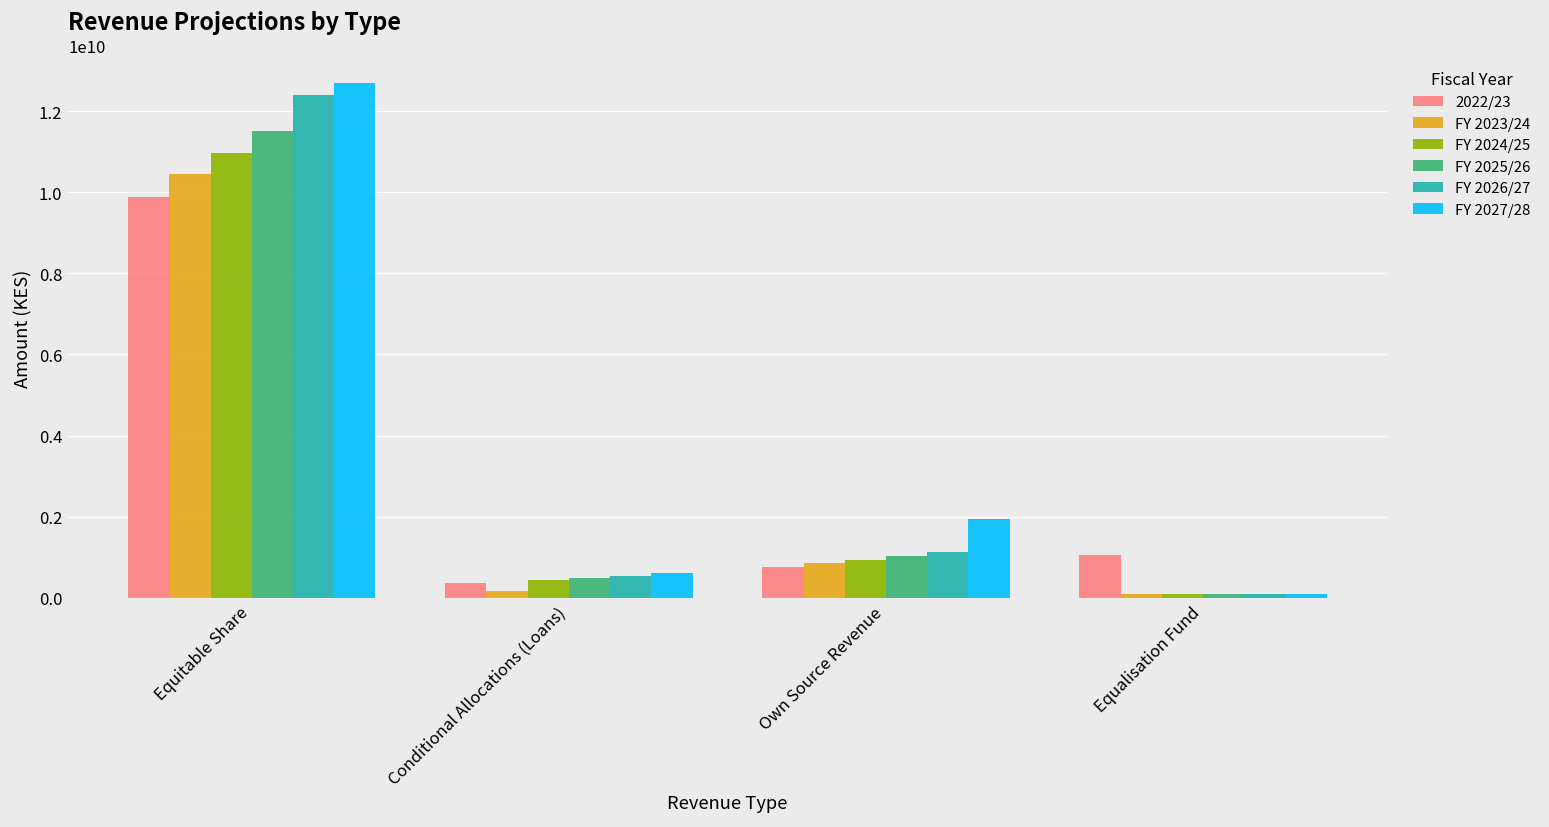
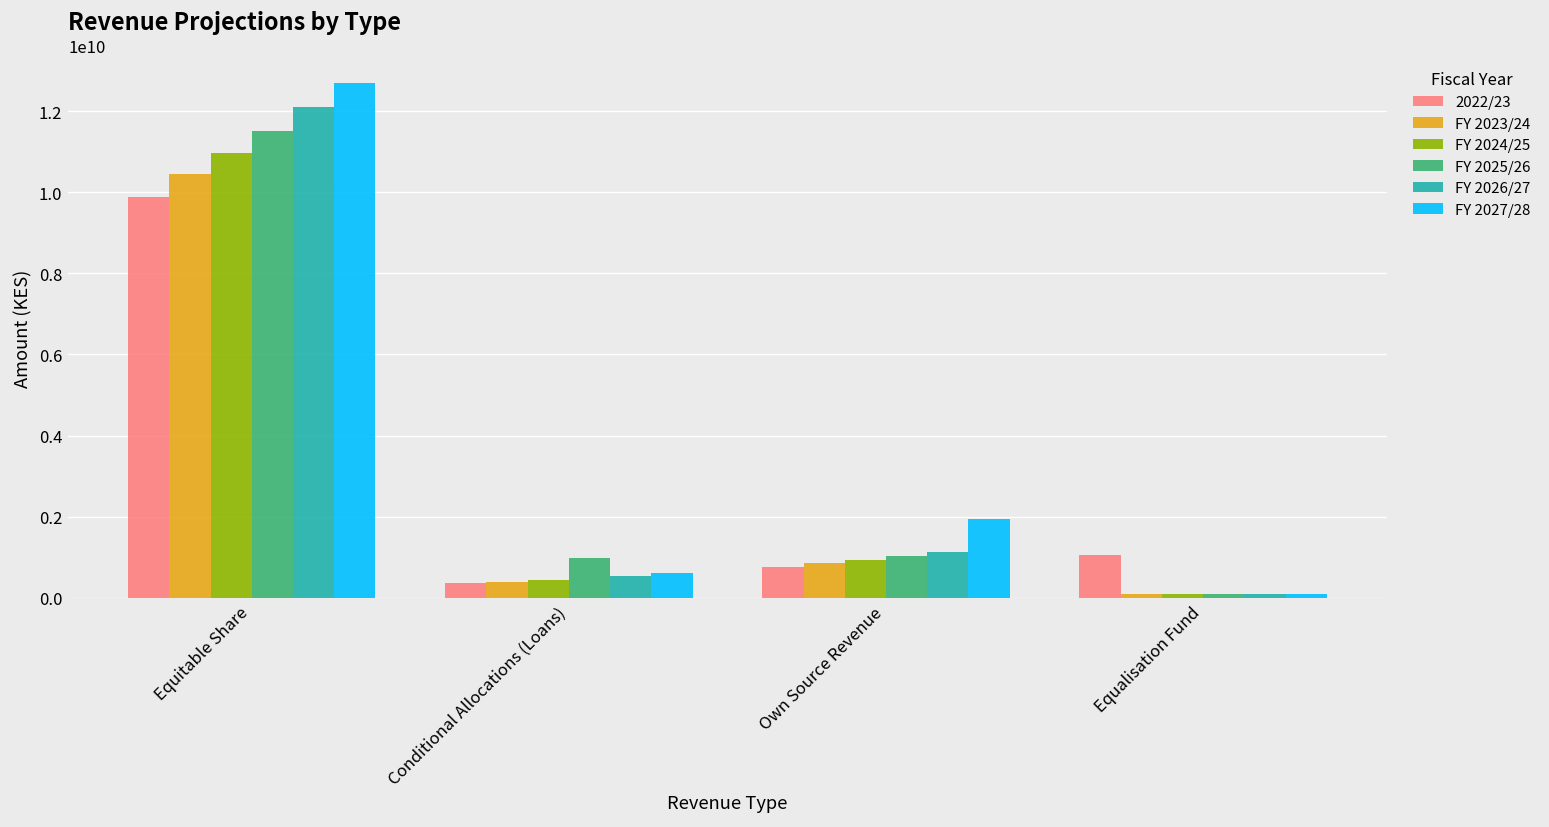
FY 2026/27, Equitable Share: 12400000000 -> 12100000000
FY 2023/24, Conditional Allocations (Loans): 200000000 -> 400000000
FY 2025/26, Conditional Allocations (Loans): 500000000 -> 1000000000
